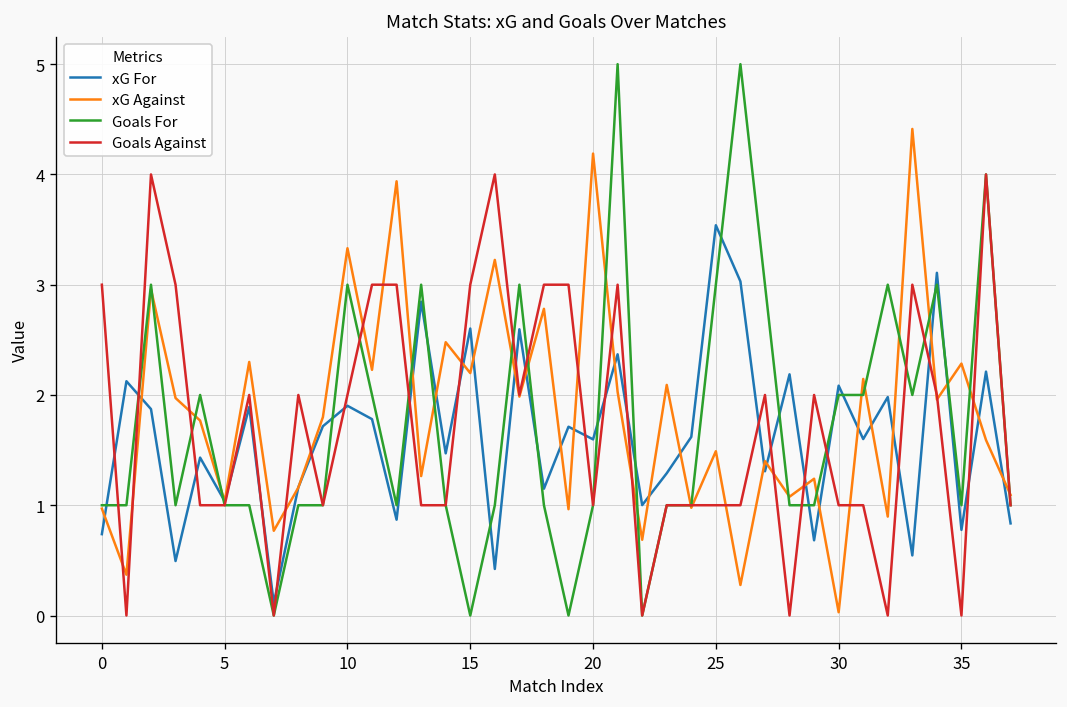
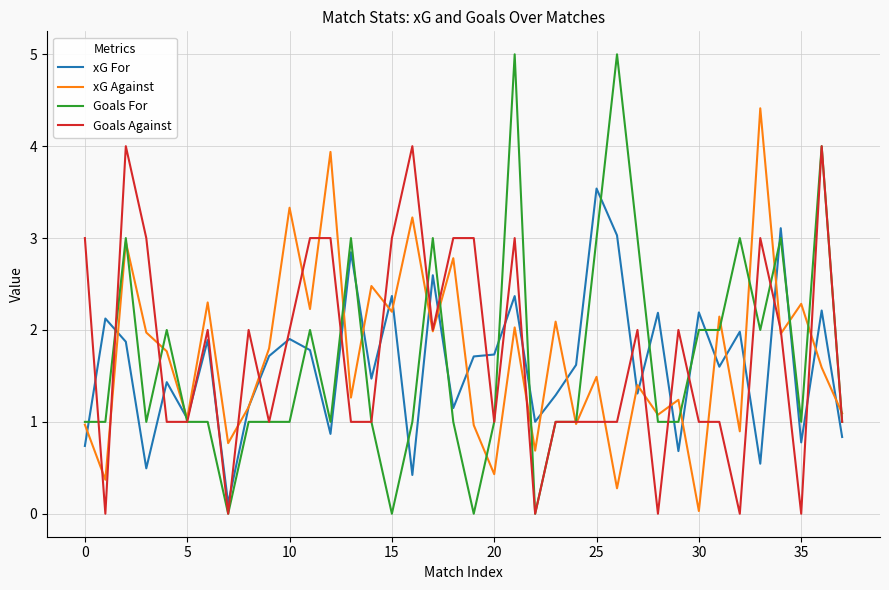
Goals For, 10: 3 -> 1
xG For, 15: 2.6 -> 2.4
xG For, 20: 1.6 -> 1.7
xG Against, 20: 4.2 -> 0.4
xG For, 30: 2.1 -> 2.2
